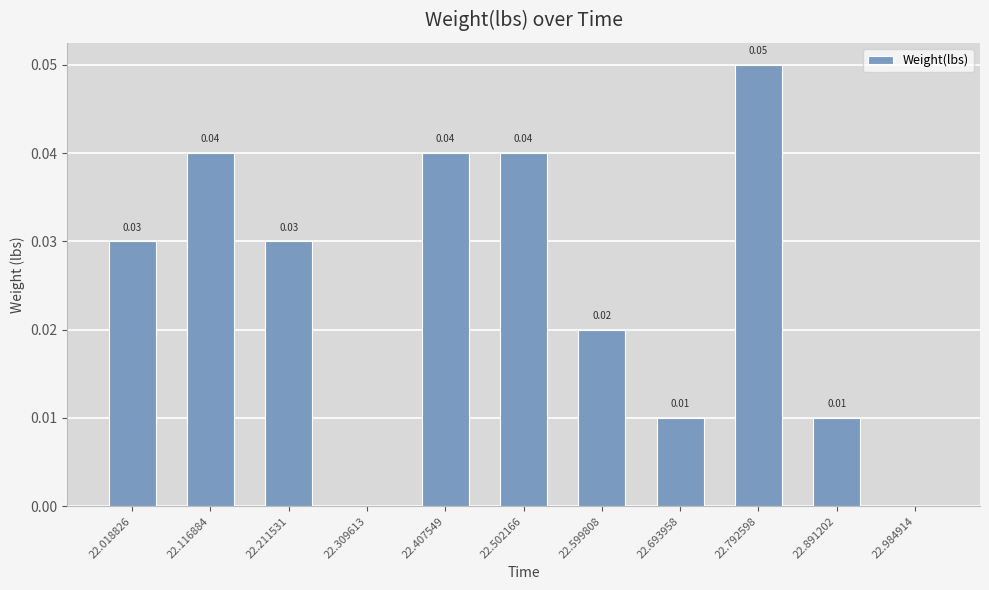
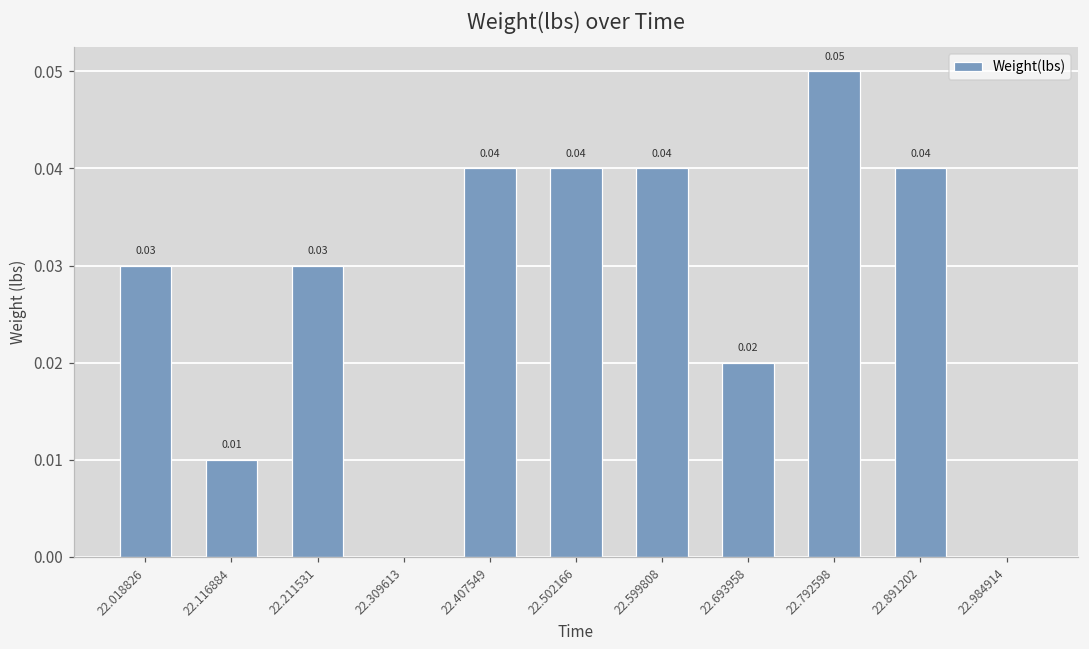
22.116884: 0.04 -> 0.01
22.599808: 0.02 -> 0.04
22.693958: 0.01 -> 0.02
22.891202: 0.01 -> 0.04
